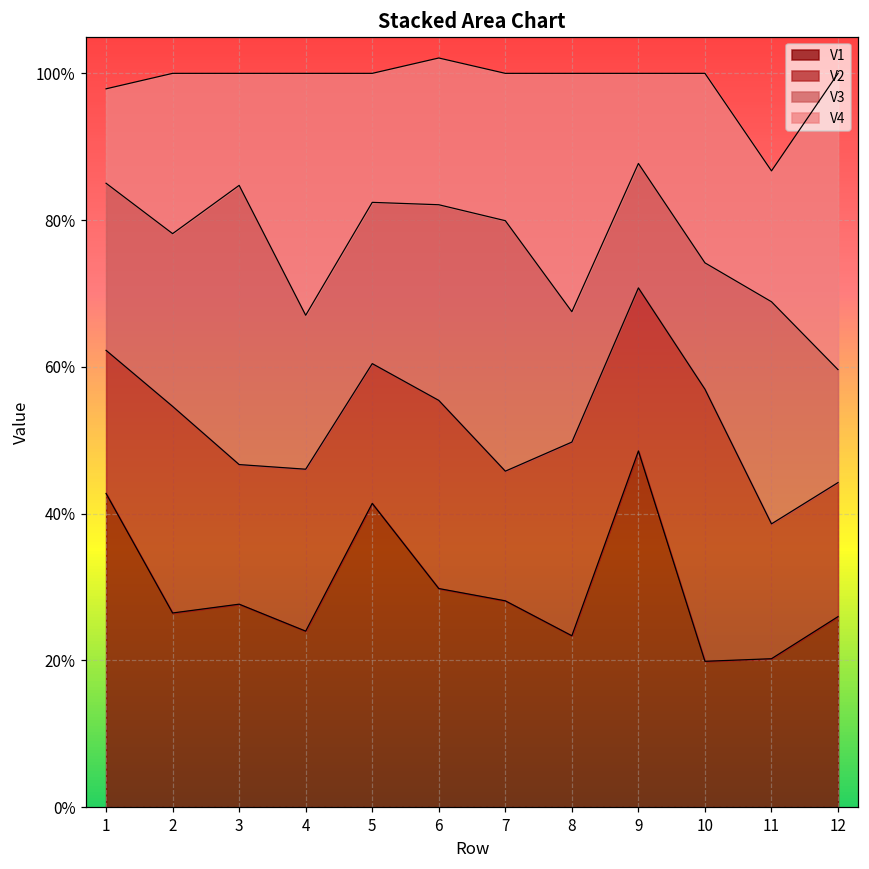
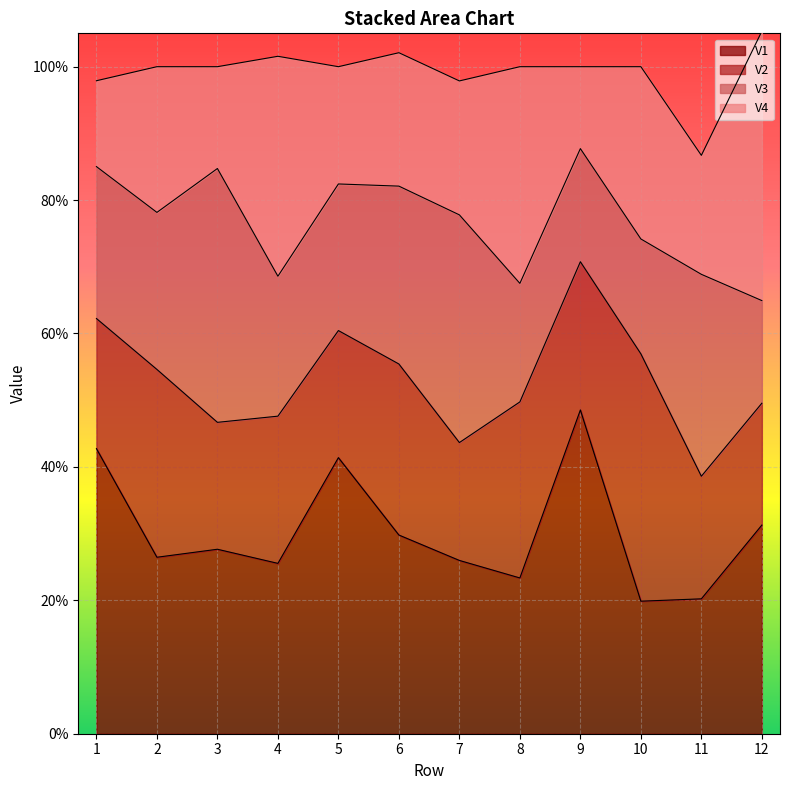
V1, 4: 24% -> 26%
V1, 7: 28% -> 26%
V1, 12: 26% -> 31%
